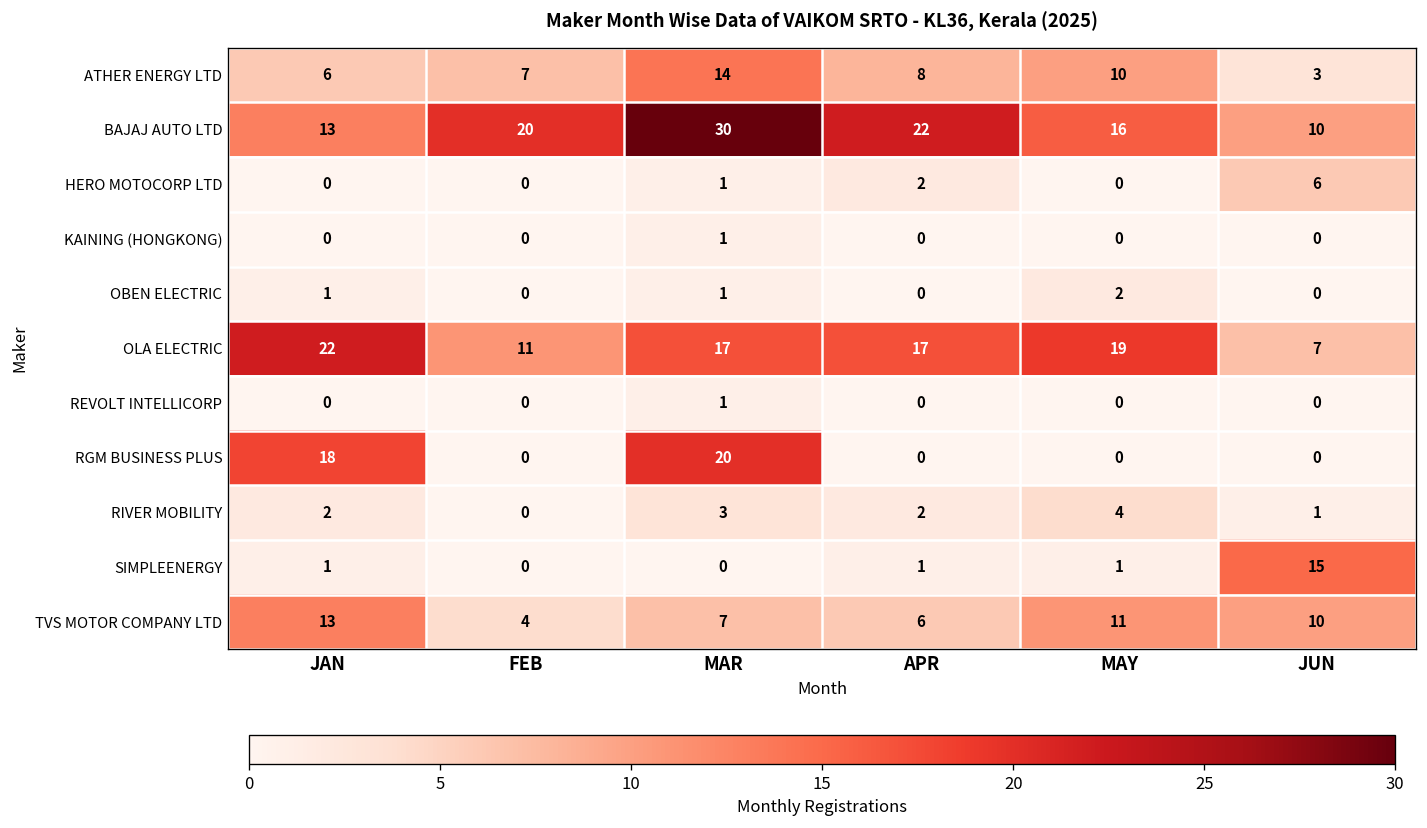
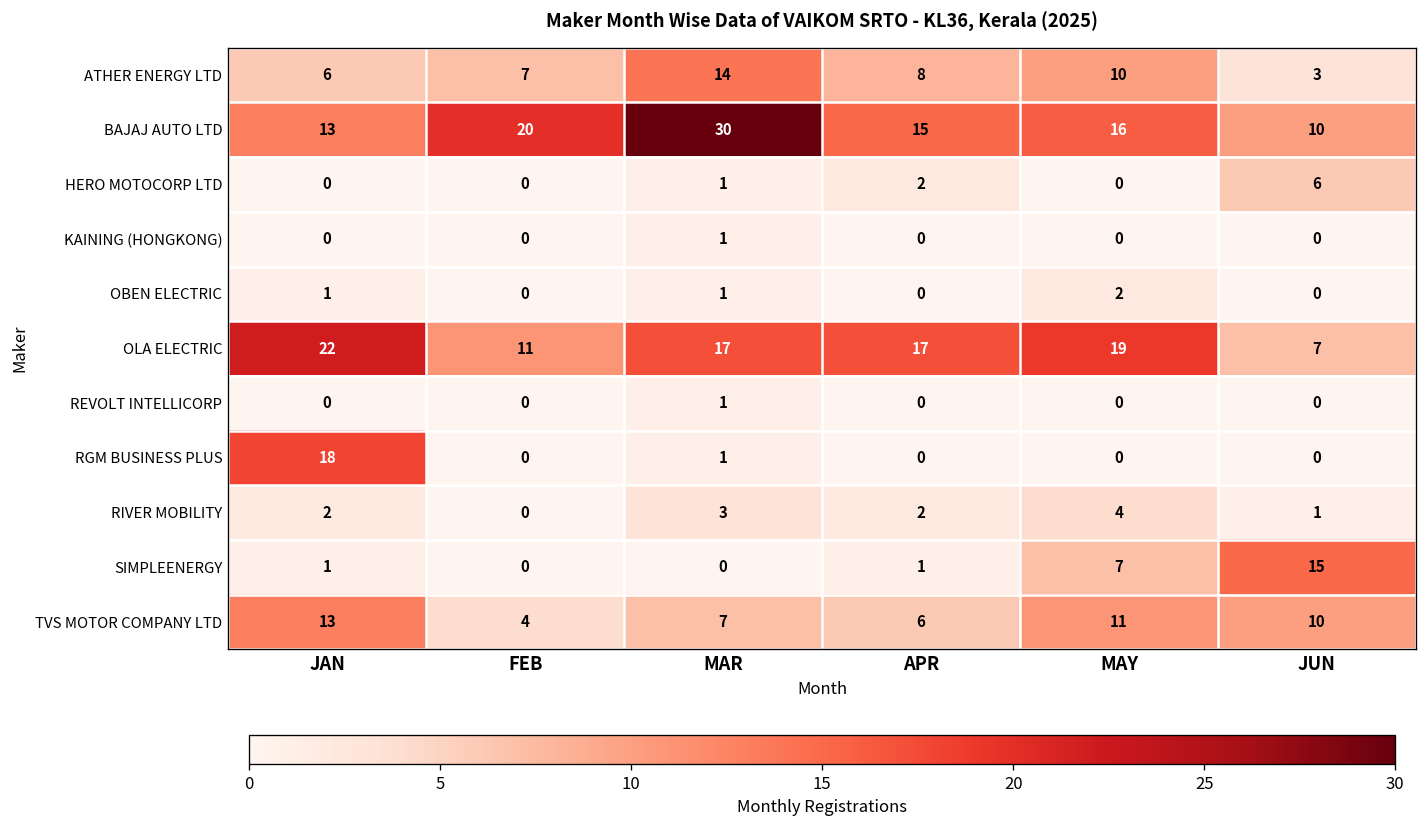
BAJAJ AUTO LTD, APR: 22 -> 15
RGM BUSINESS PLUS, MAR: 20 -> 1
SIMPLEENERGY, MAY: 1 -> 7
